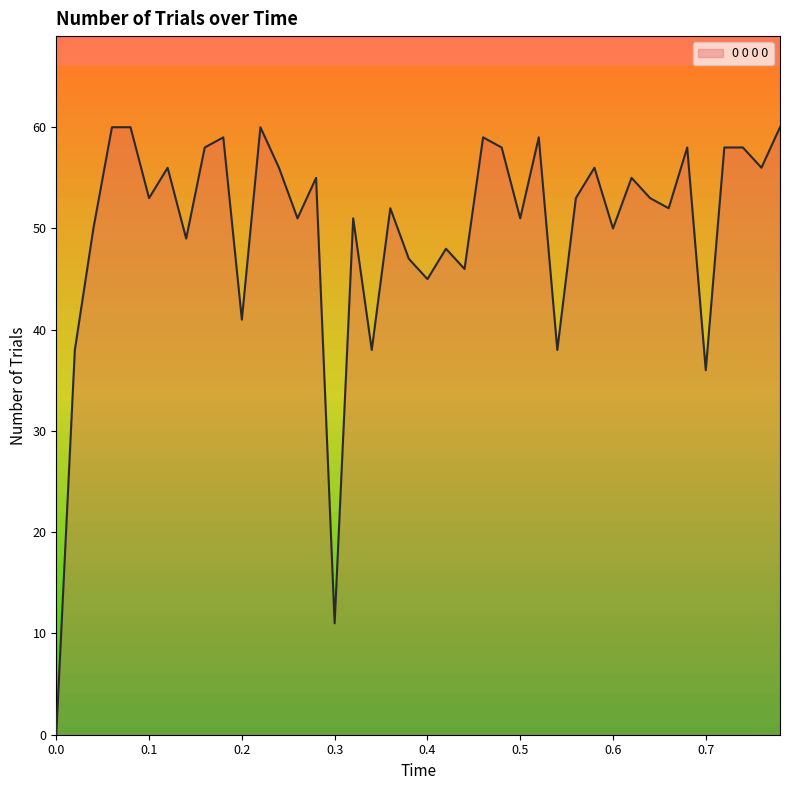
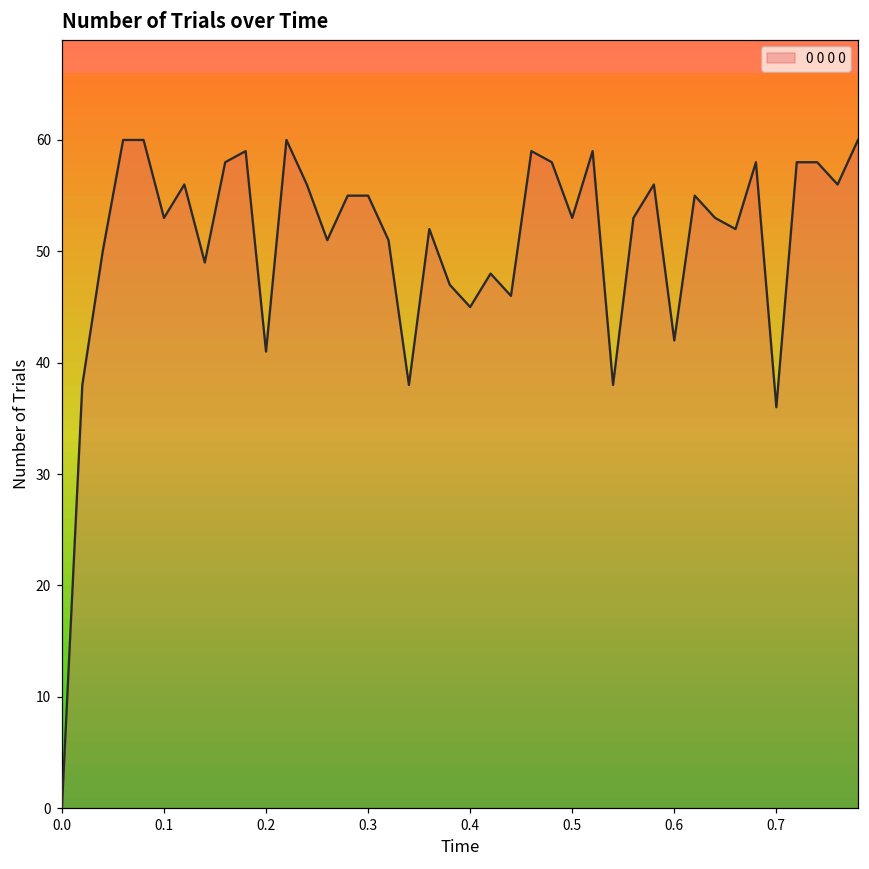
0.3: 11 -> 55
0.5: 51 -> 53
0.6: 50 -> 42
